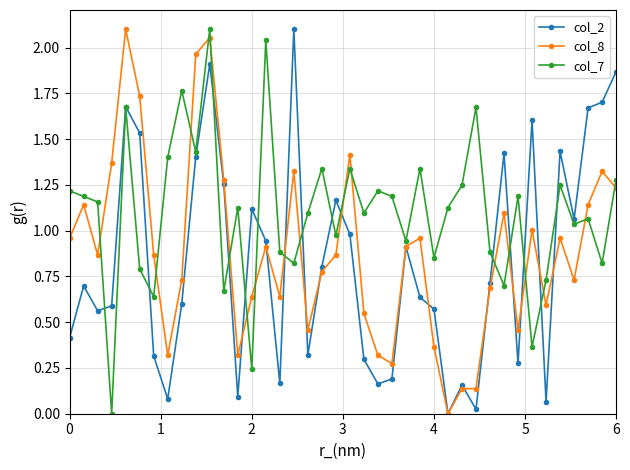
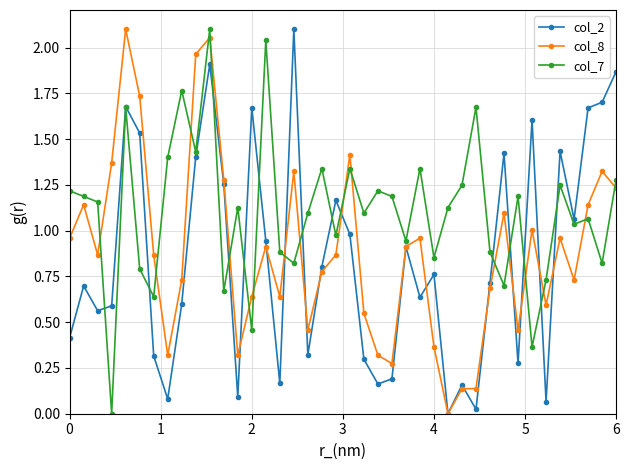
col_2, 2: 1.12 -> 1.67
col_7, 2: 0.24 -> 0.46
col_2, 4: 0.57 -> 0.76
